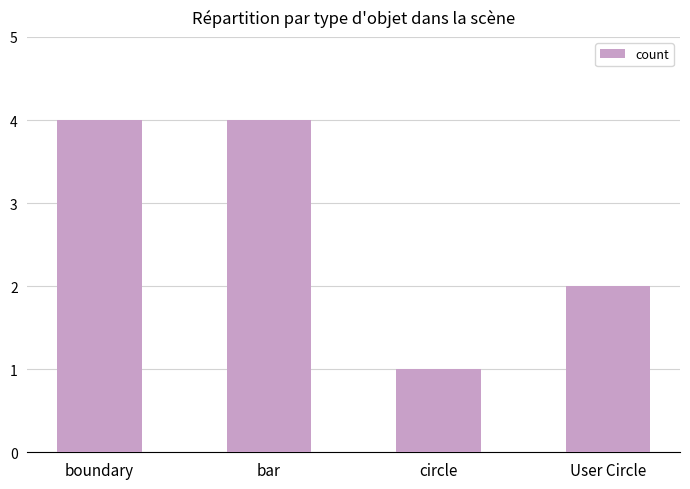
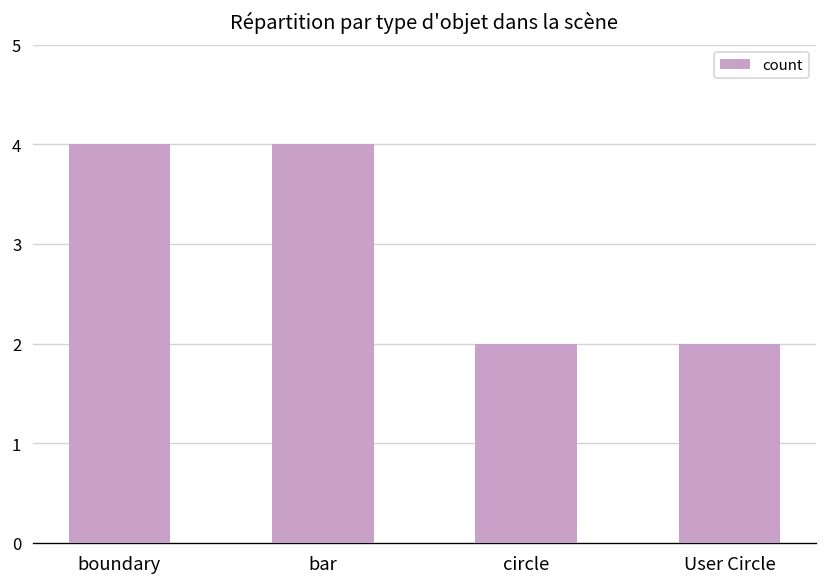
circle: 1 -> 2
